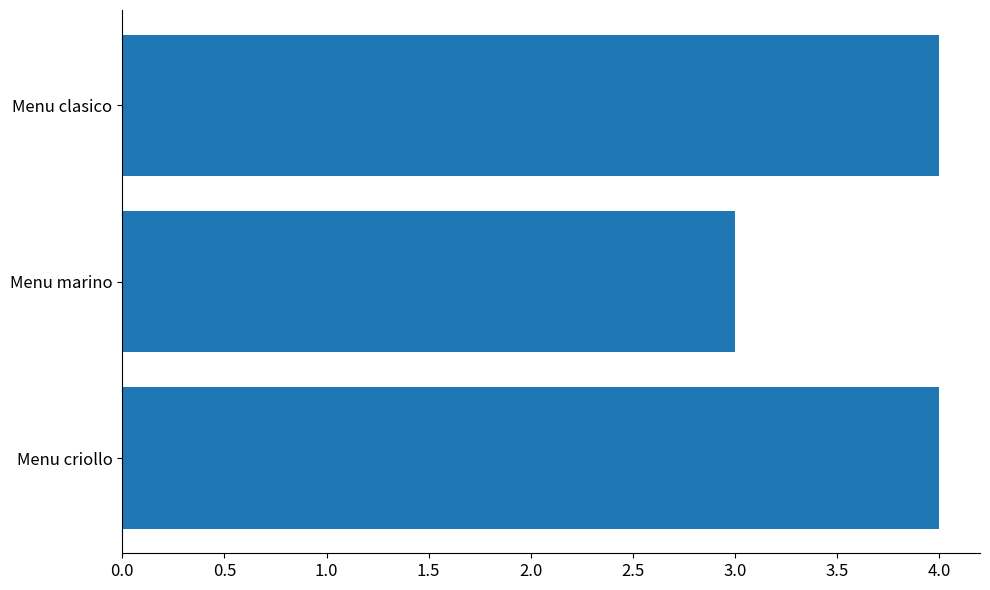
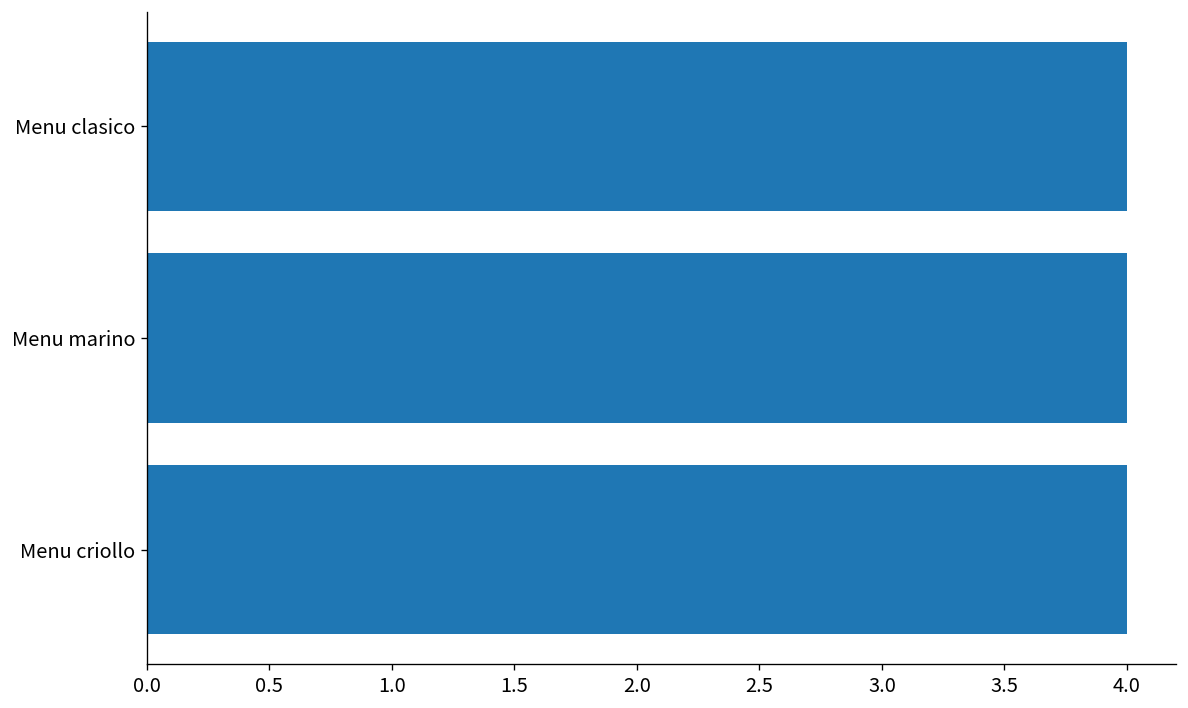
Menu marino: 3 -> 4
